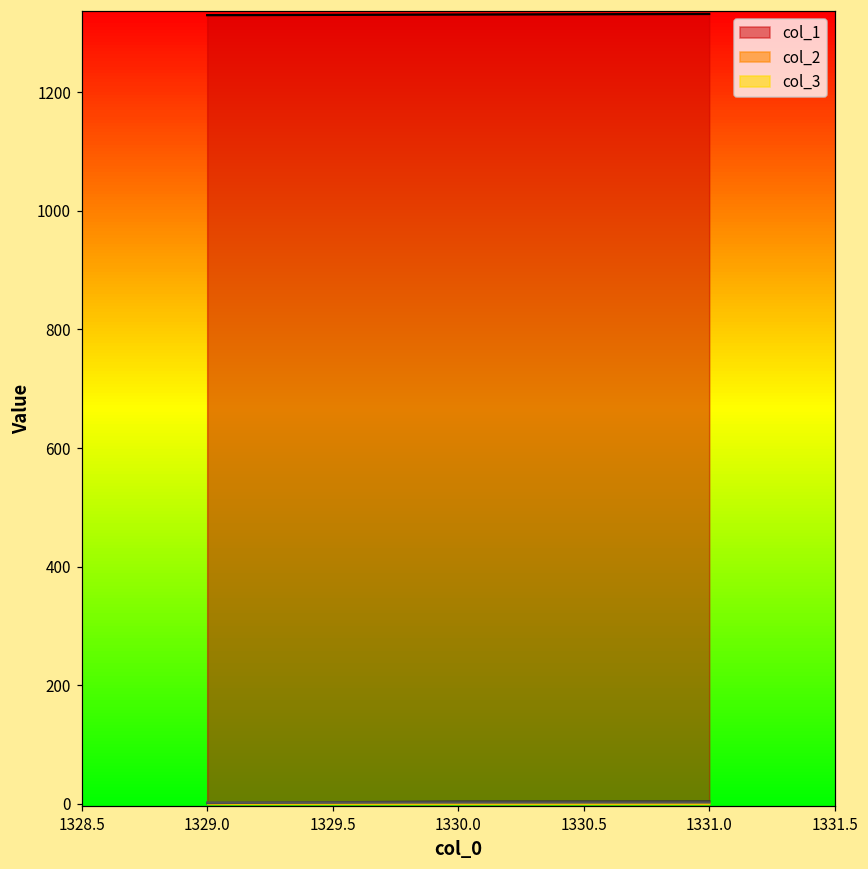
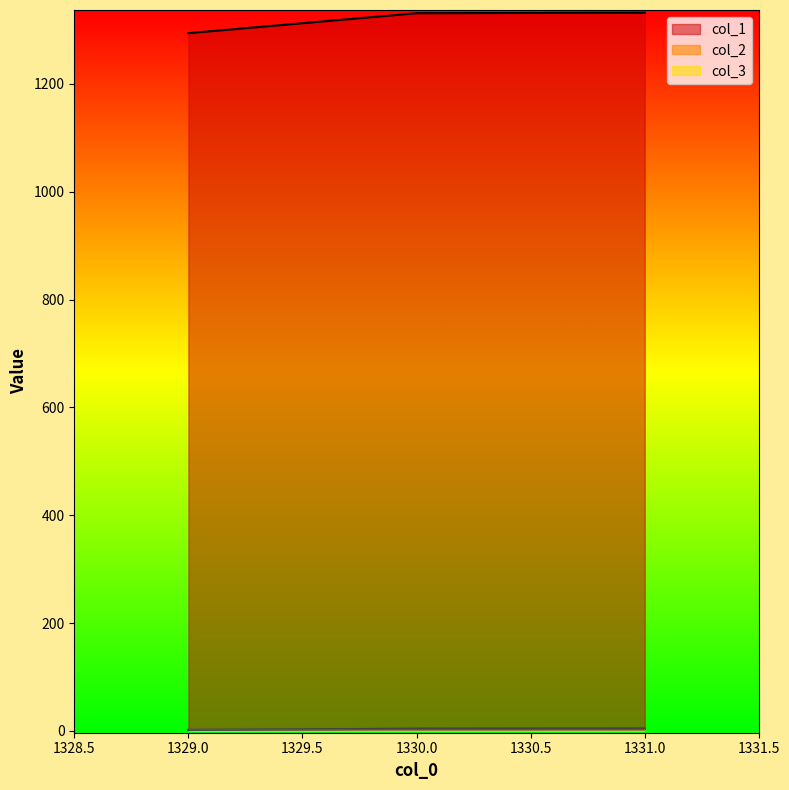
col_1, 1329.0: 1330 -> 1290
